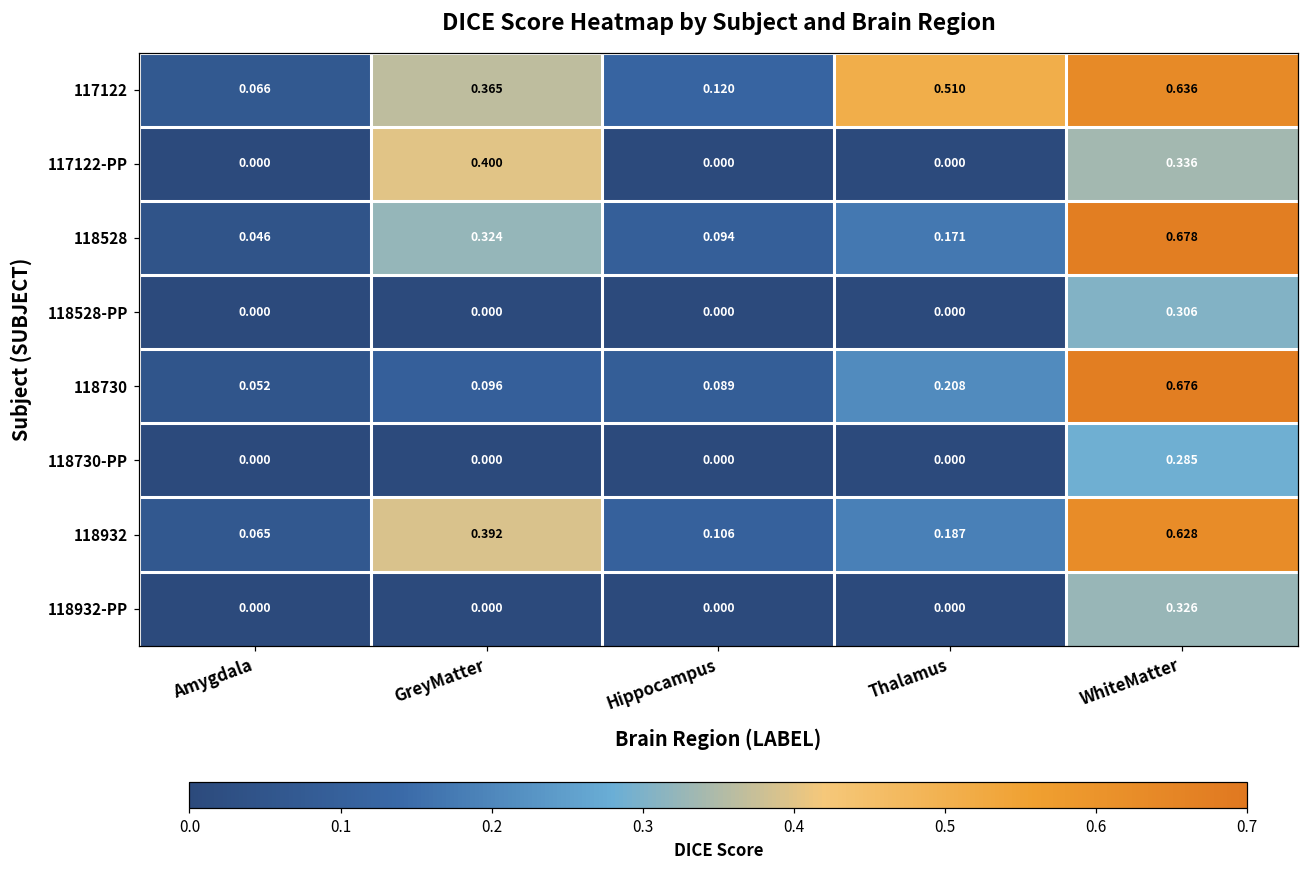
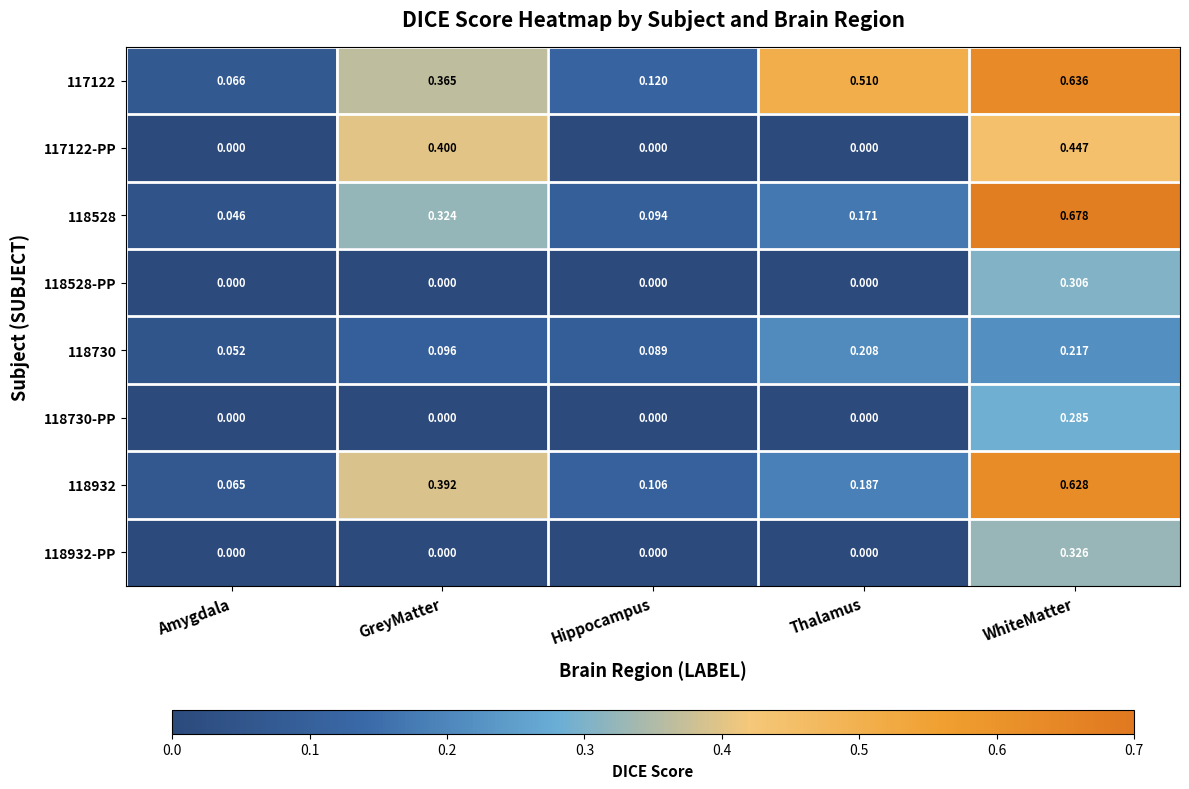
117122-PP, WhiteMatter: 0.336 -> 0.447
118730, WhiteMatter: 0.676 -> 0.217
